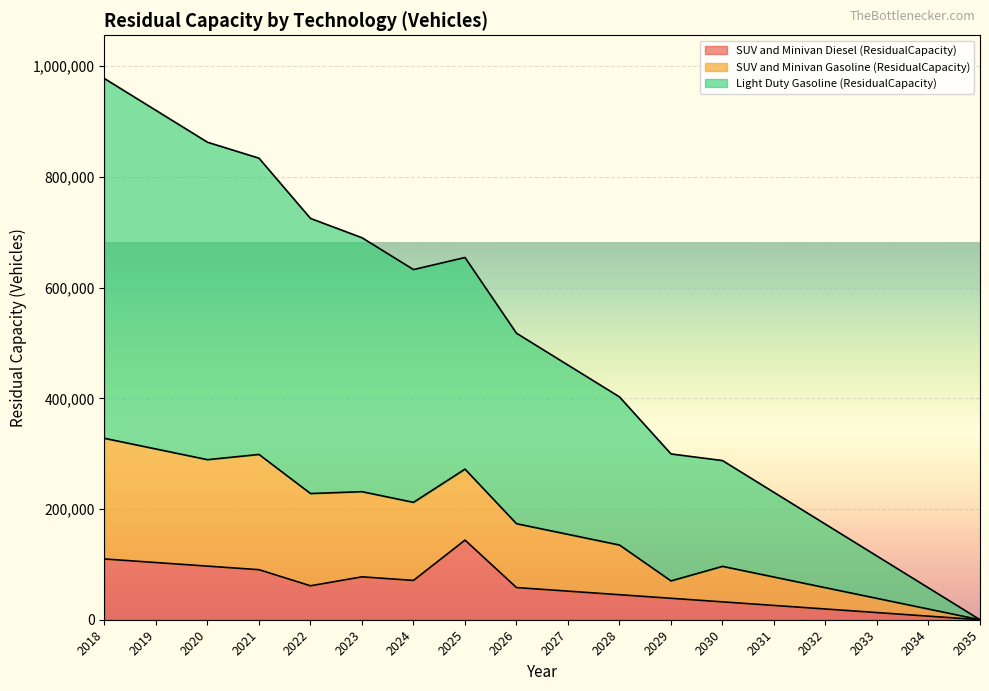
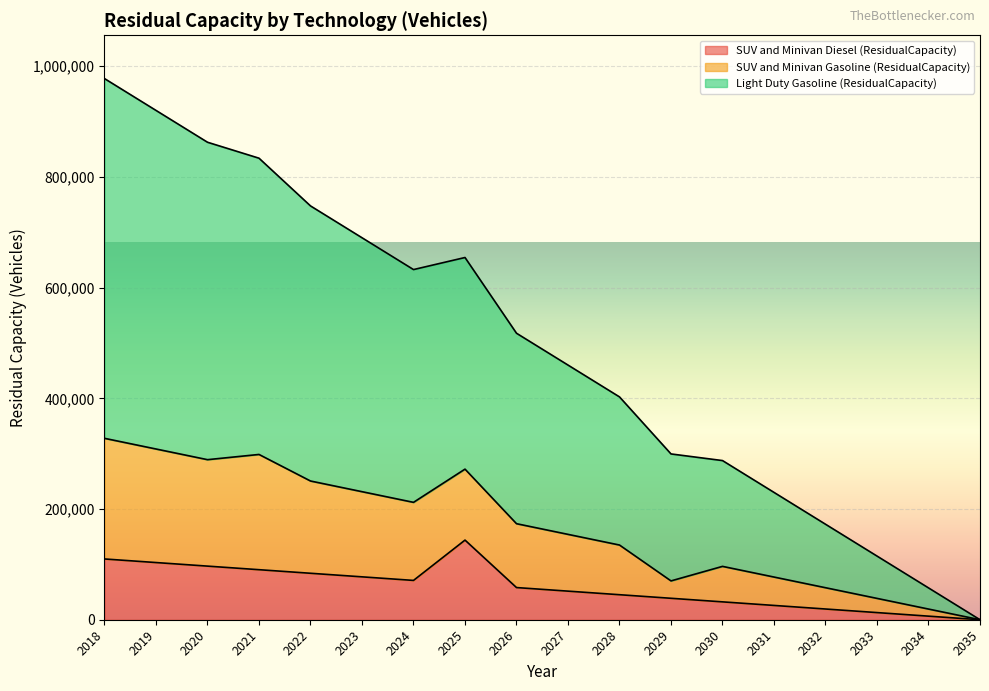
SUV and Minivan Diesel (ResidualCapacity), 2022: 60,000 -> 80,000
